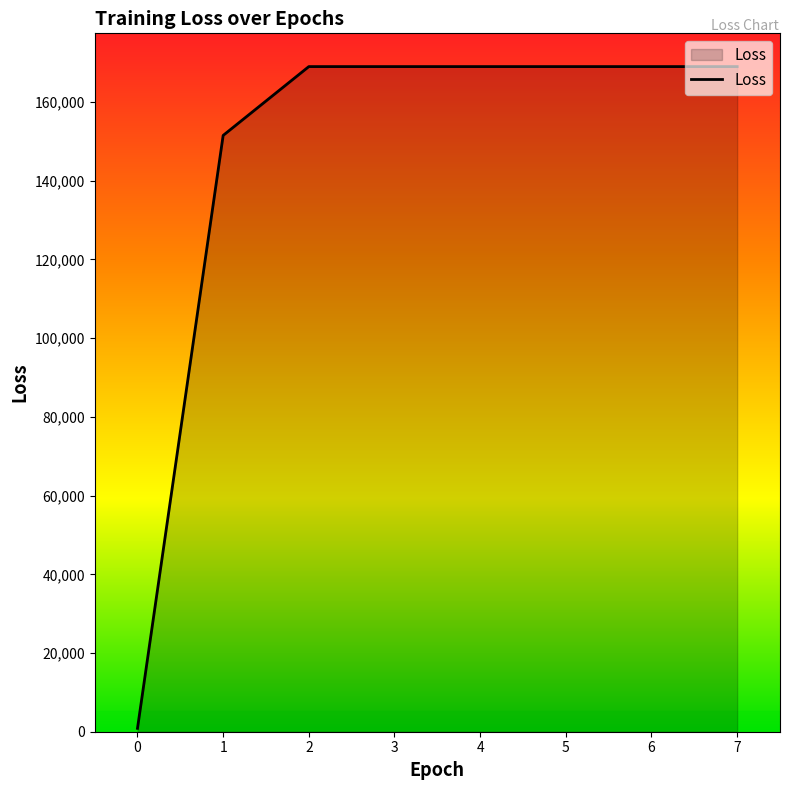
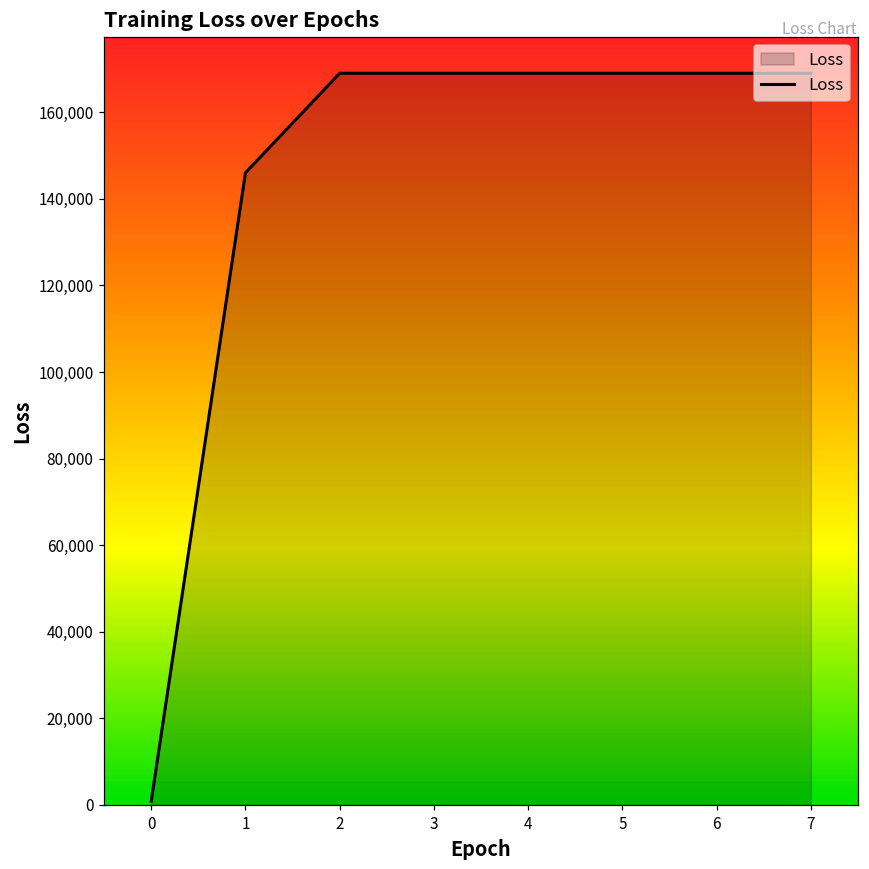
1: 152,000 -> 146,000
